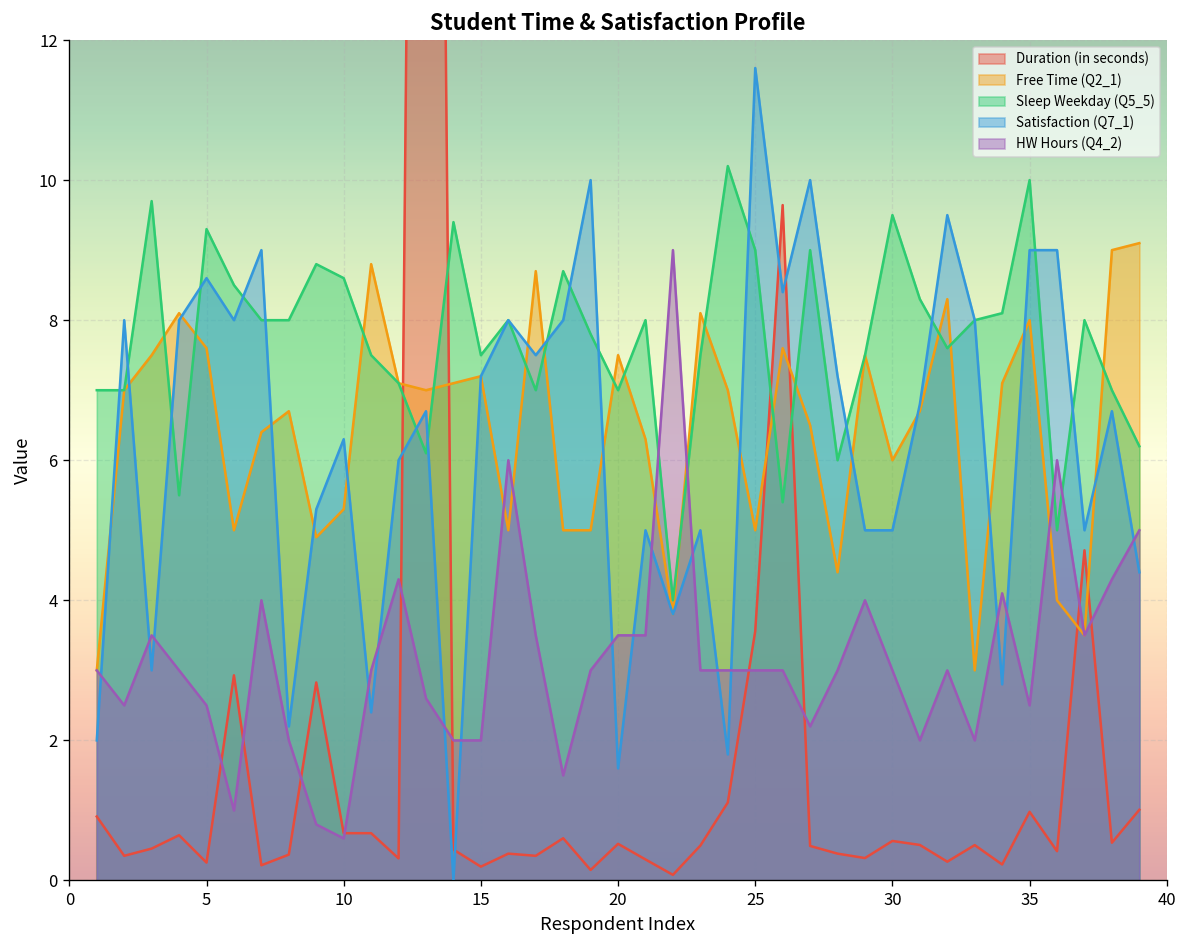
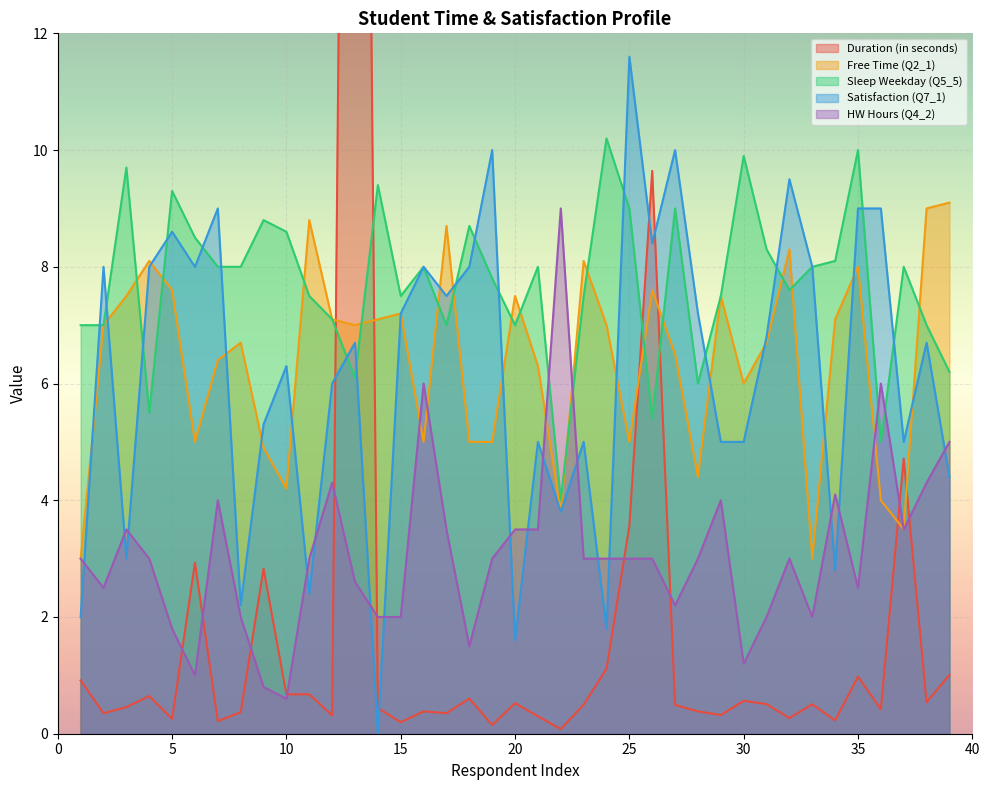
HW Hours (Q4_2), 5: 2.5 -> 1.8
Free Time (Q2_1), 10: 5.3 -> 4.2
Sleep Weekday (Q5_5), 30: 9.5 -> 9.9
HW Hours (Q4_2), 30: 3.0 -> 1.2
